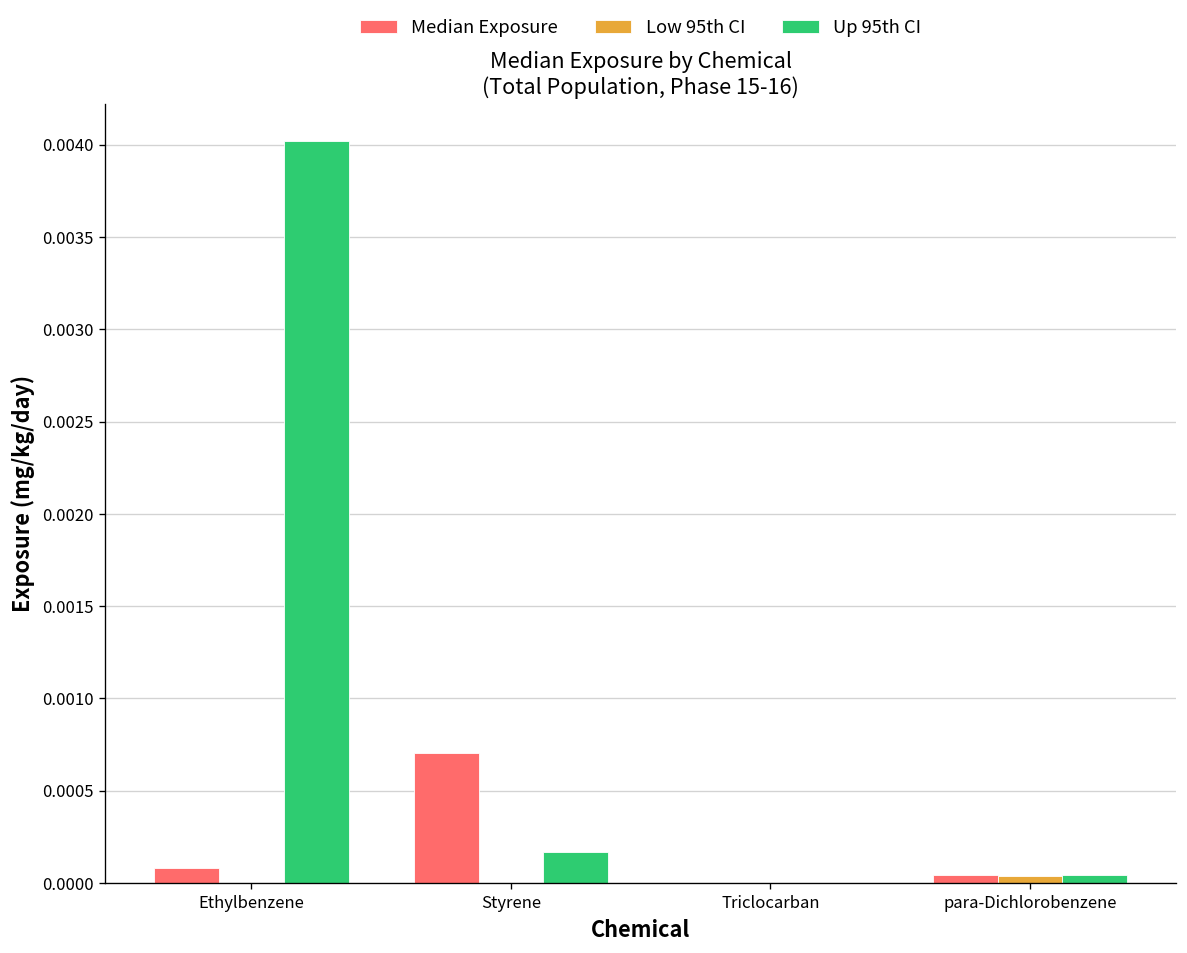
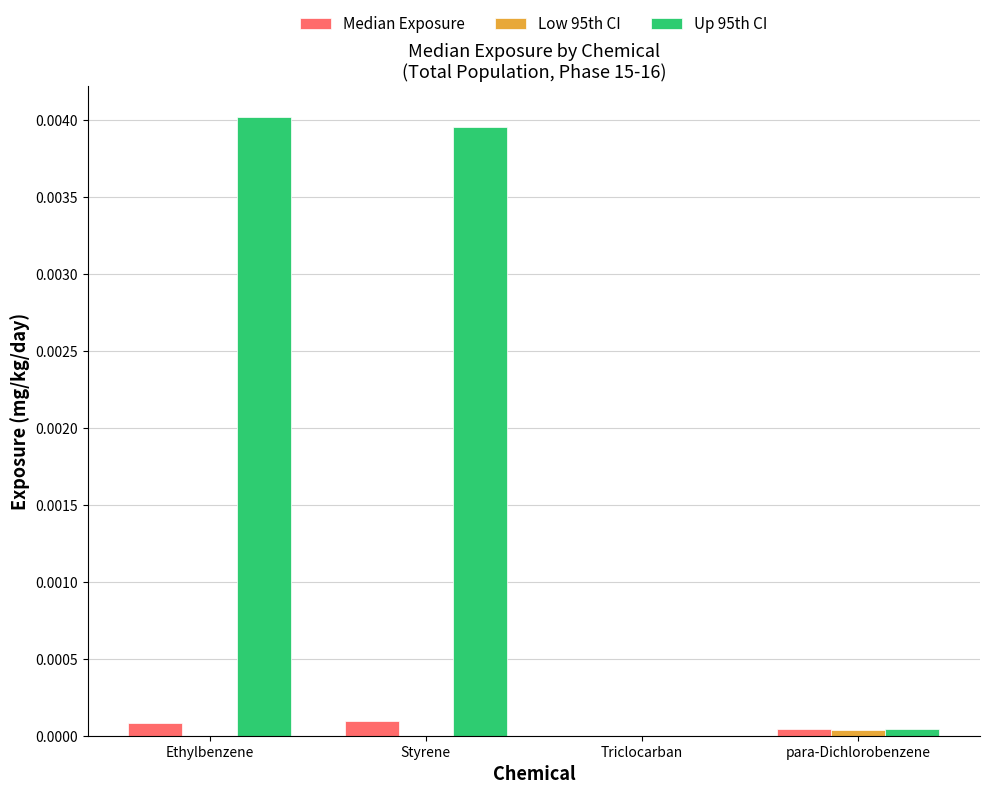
Median Exposure, Styrene: 0.00070 -> 0.00009
Up 95th CI, Styrene: 0.00017 -> 0.00396
